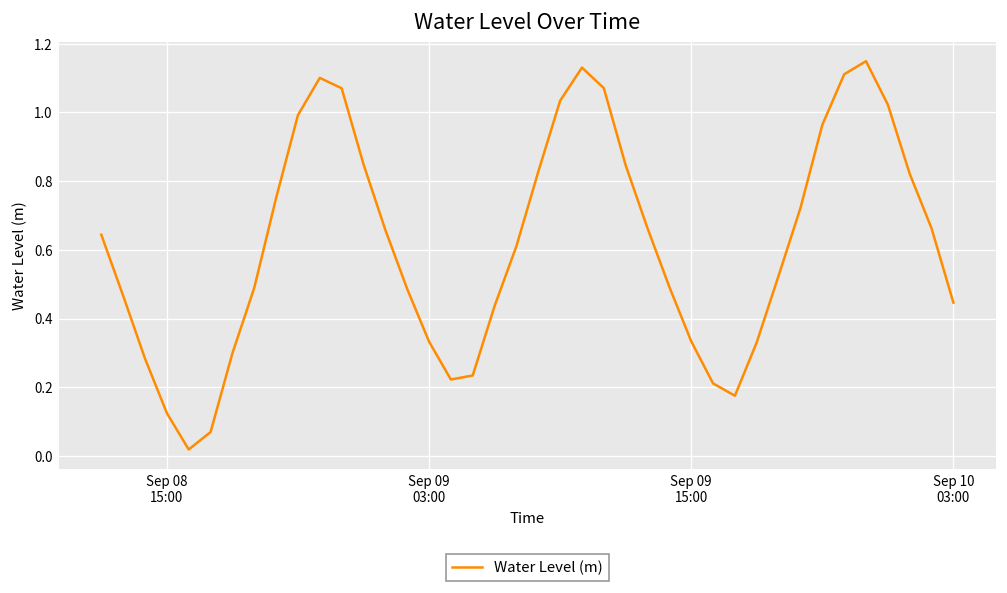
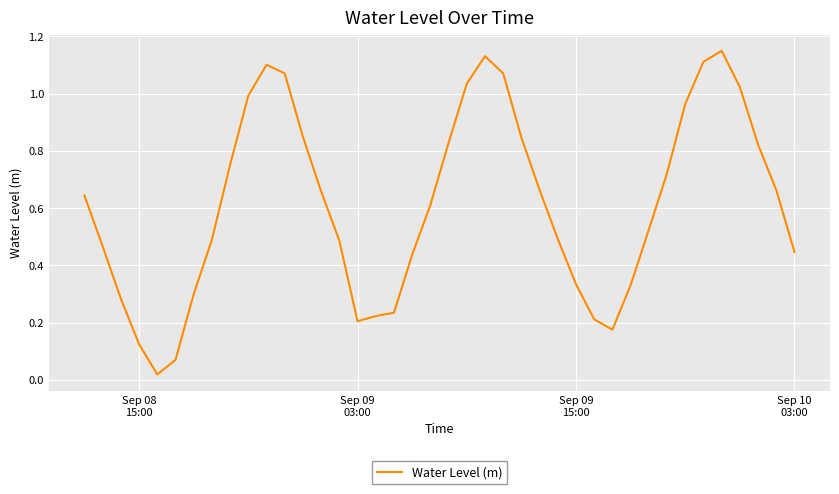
Sep 09 03:00: 0.33 -> 0.20
